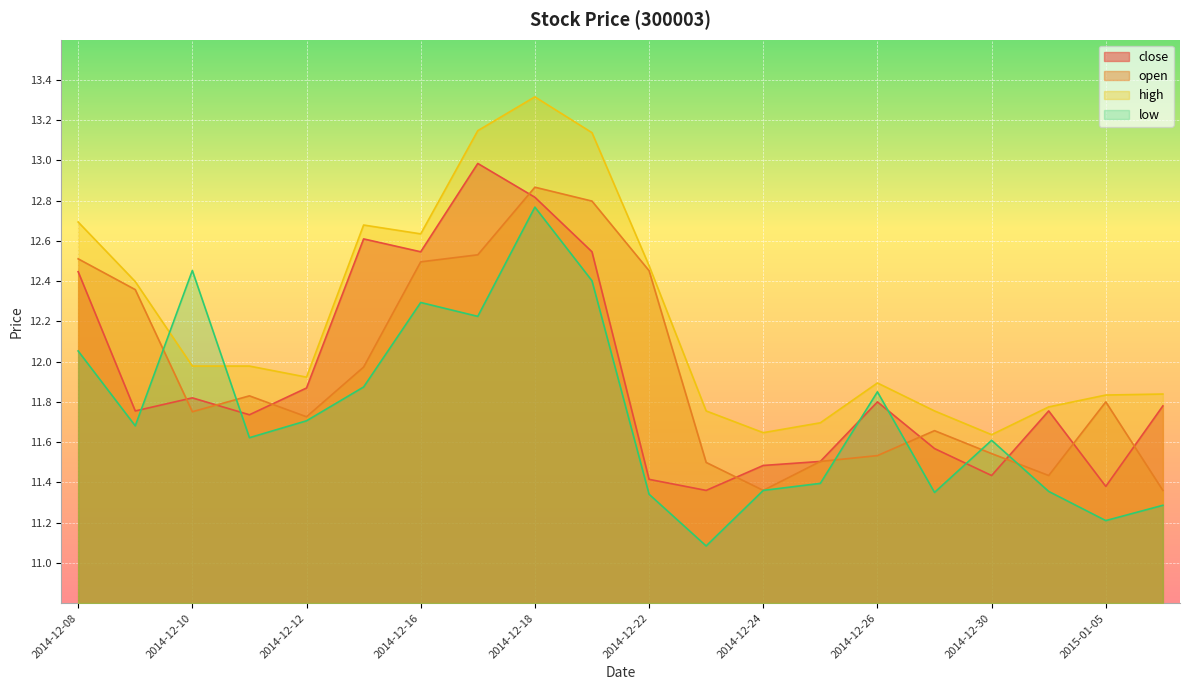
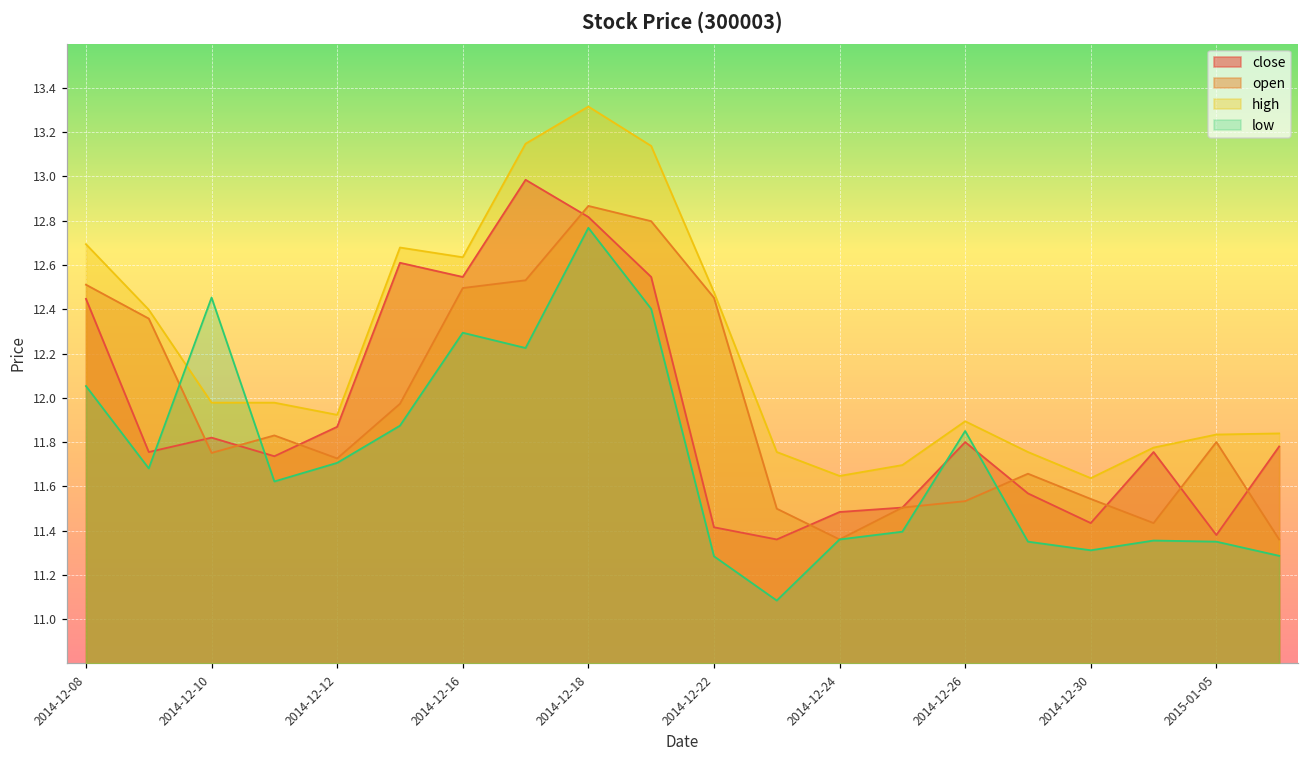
low, 2014-12-22: 11.34 -> 11.28
low, 2014-12-30: 11.61 -> 11.31
low, 2015-01-05: 11.21 -> 11.35
